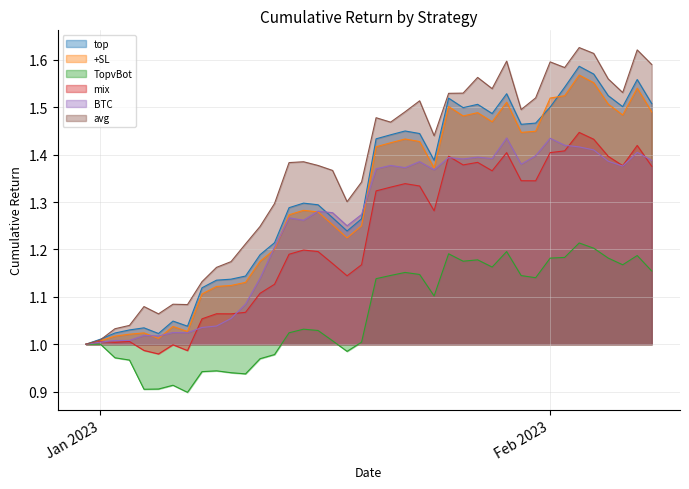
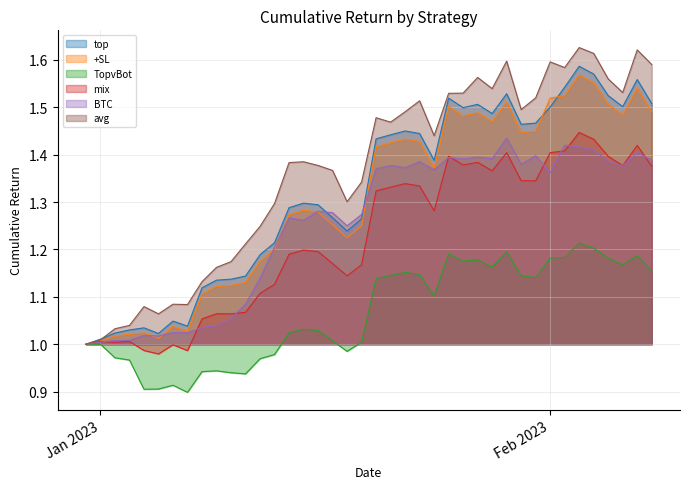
BTC, Feb 2023: 1.43 -> 1.36
